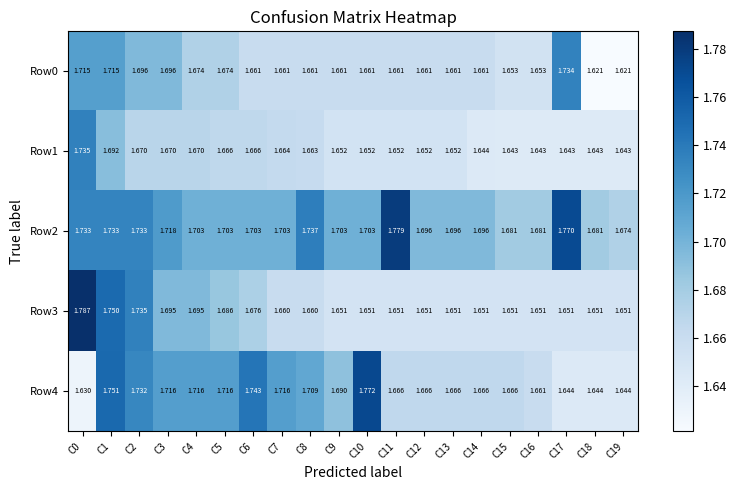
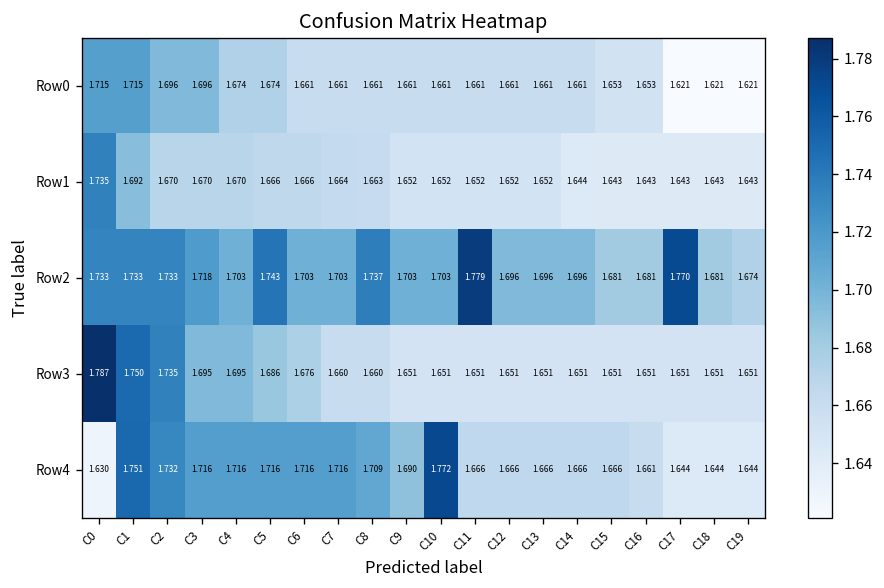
Row0, C17: 1.734 -> 1.621
Row2, C5: 1.703 -> 1.743
Row4, C6: 1.743 -> 1.716
